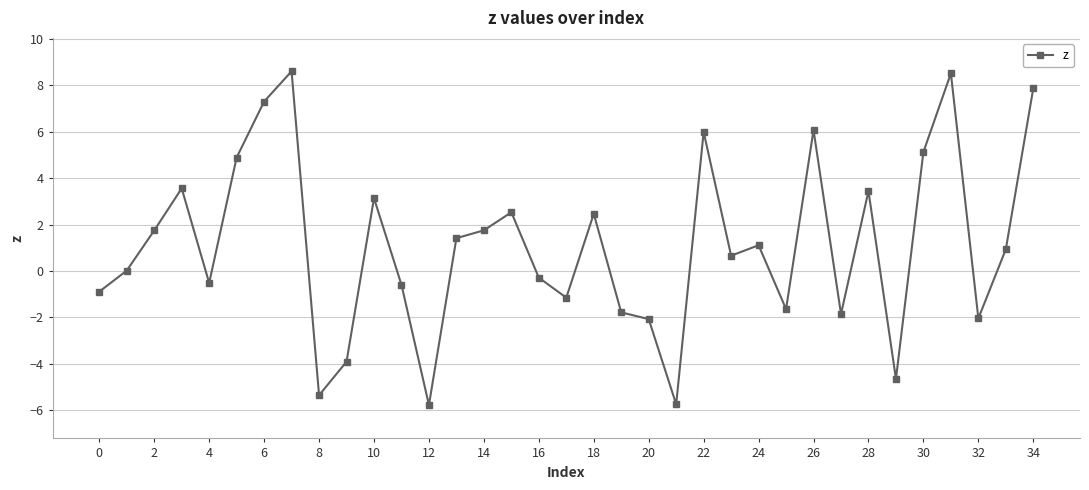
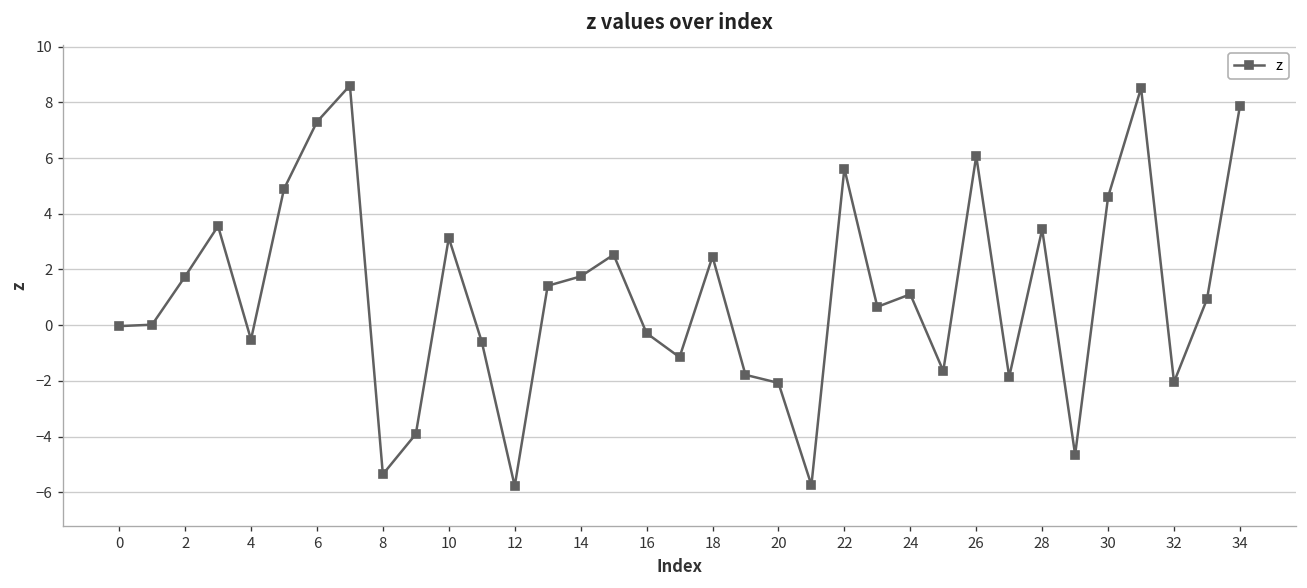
0: -0.9 -> 0.0
22: 6.0 -> 5.6
30: 5.1 -> 4.6
